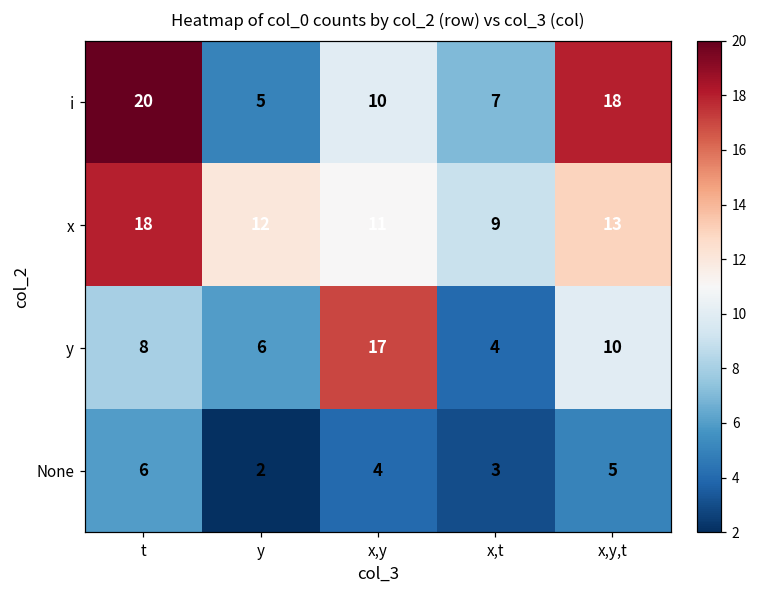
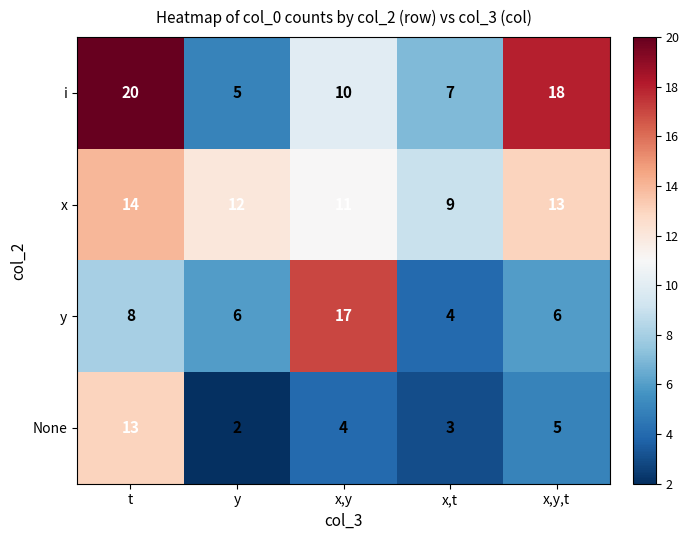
x, t: 18 -> 14
y, x,y,t: 10 -> 6
None, t: 6 -> 13
